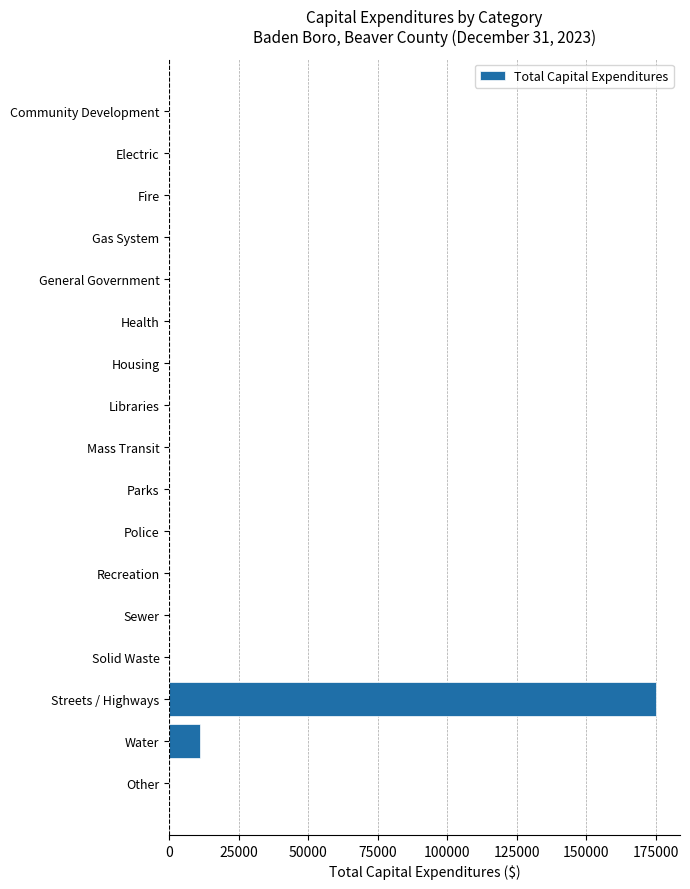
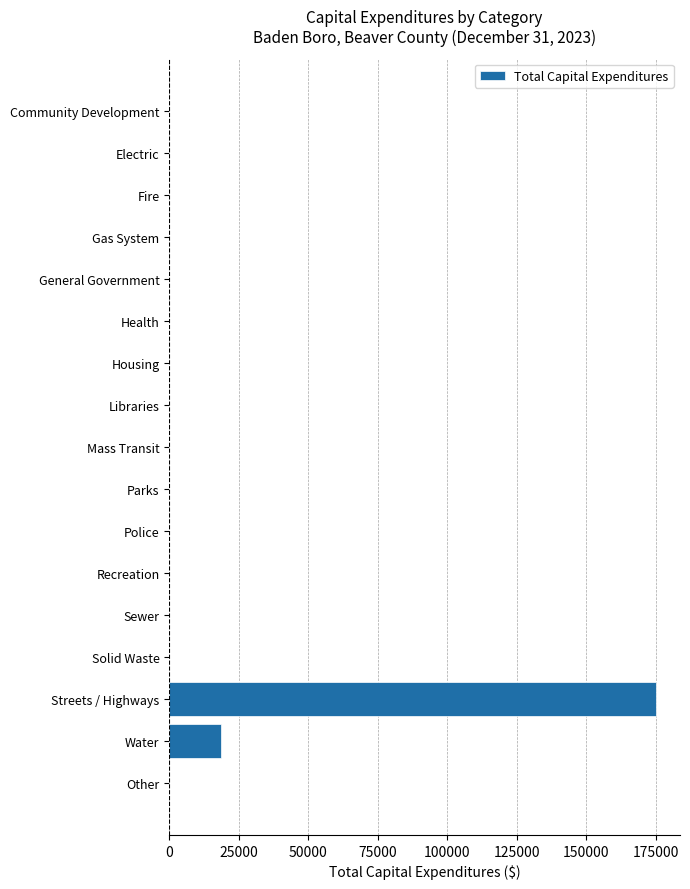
Water: 11000 -> 19000
